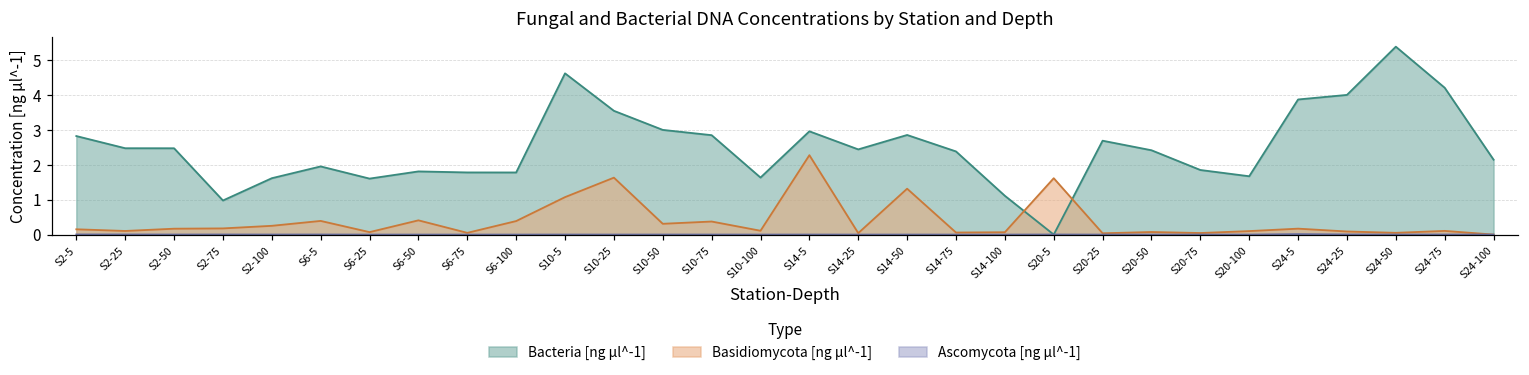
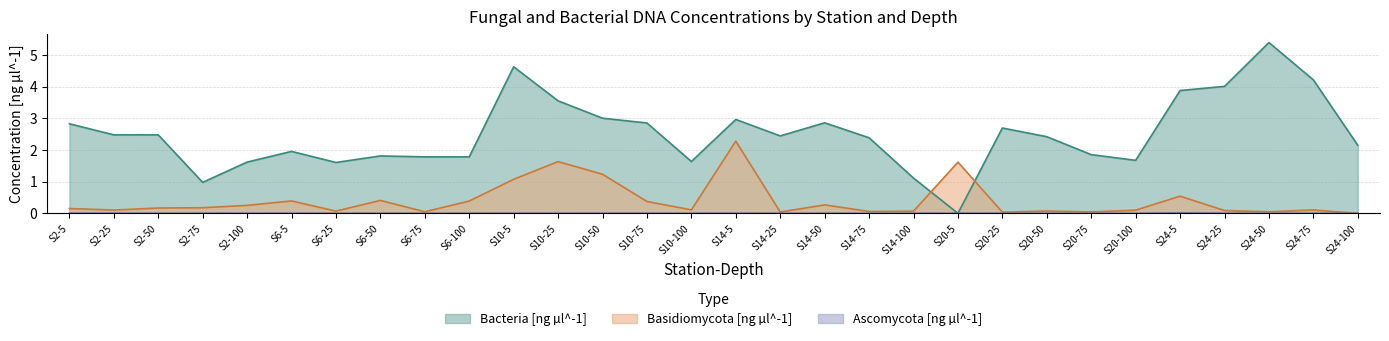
Basidiomycota [ng µl^-1], S10-50: 0.3 -> 1.2
Basidiomycota [ng µl^-1], S14-50: 1.3 -> 0.3
Basidiomycota [ng µl^-1], S24-5: 0.2 -> 0.5
